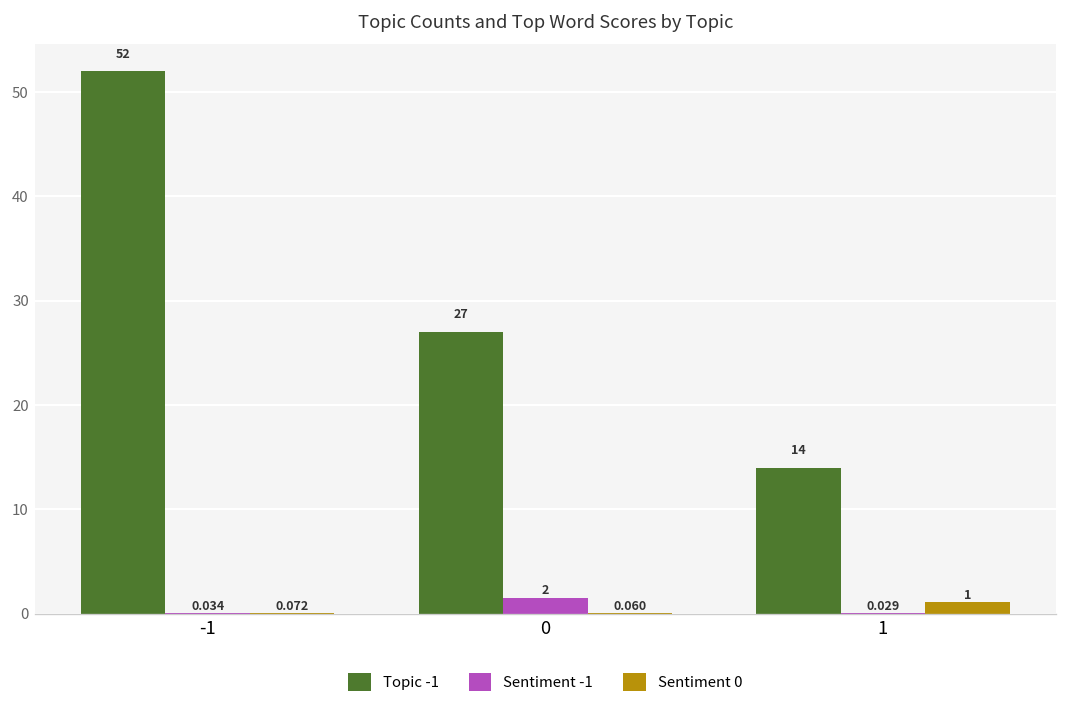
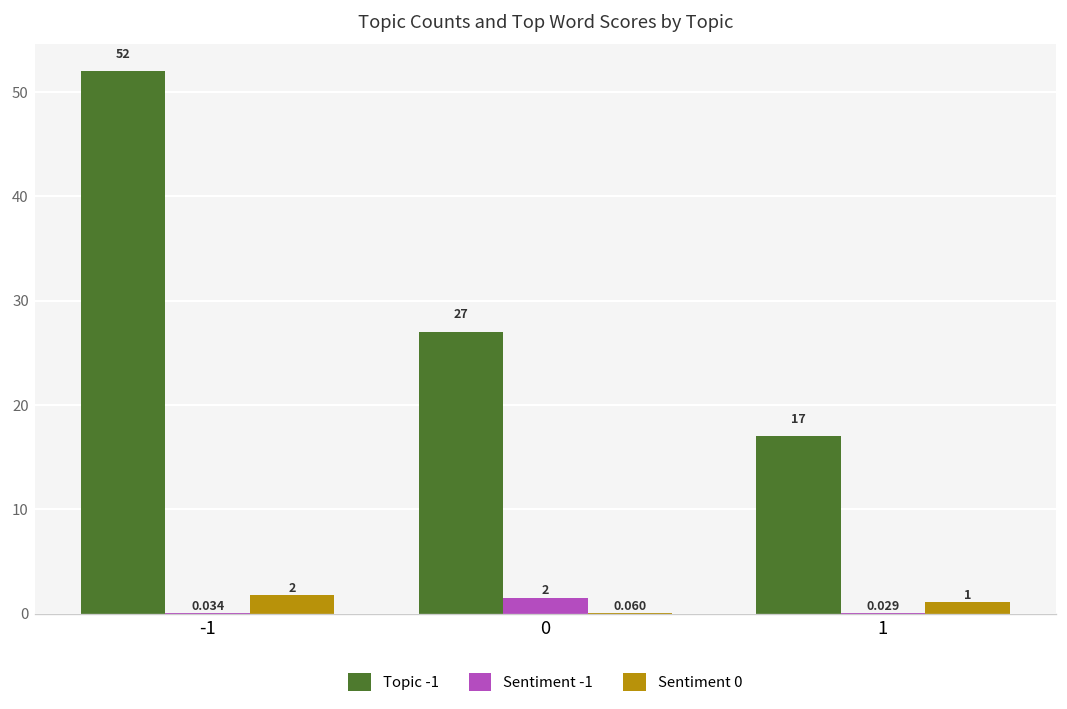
Sentiment 0, -1: 0.072 -> 2
Topic -1, 1: 14 -> 17
